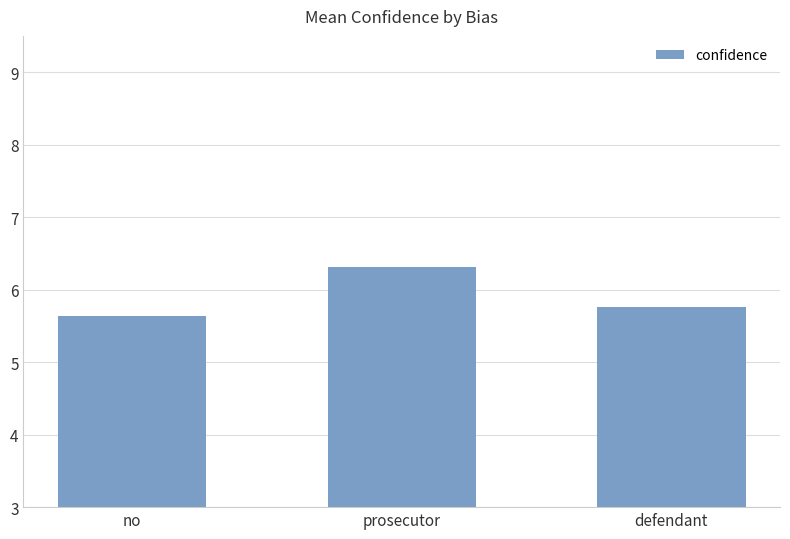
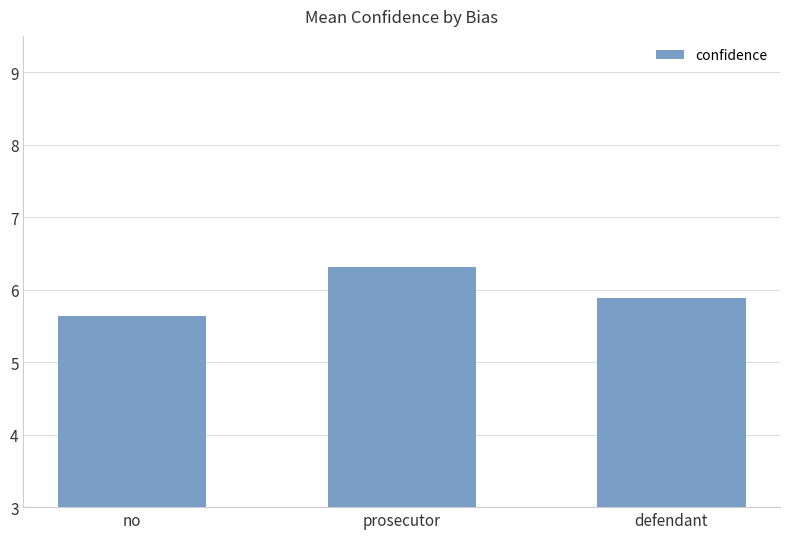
defendant: 5.8 -> 5.9
